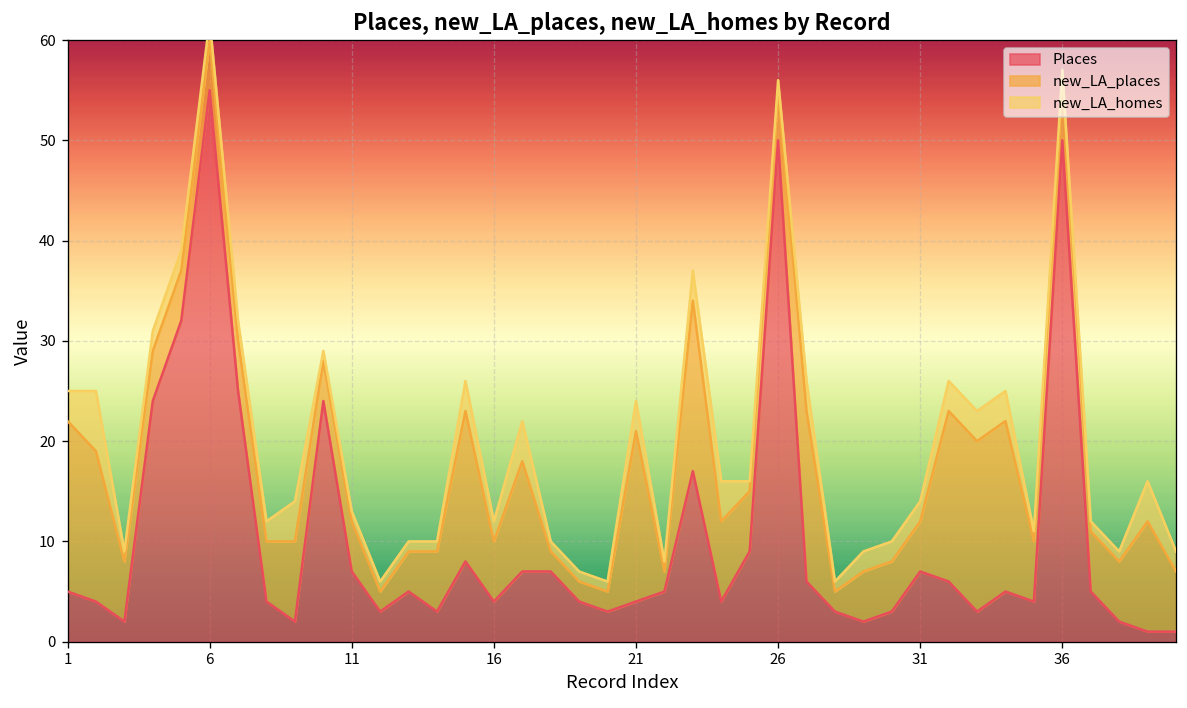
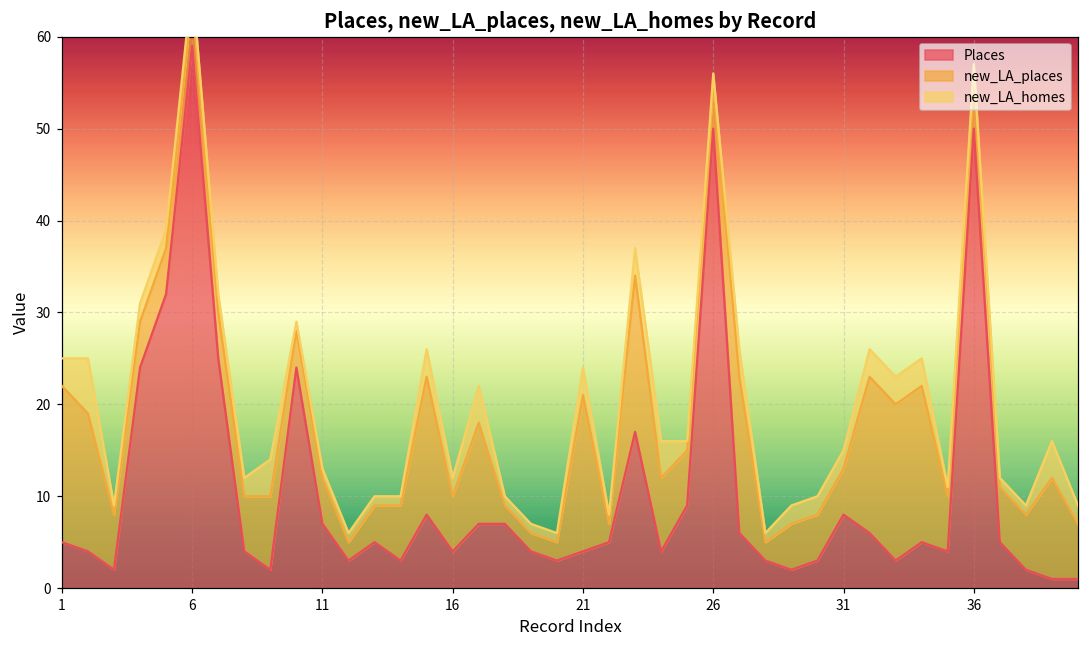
Places, 6: 55 -> 59
Places, 31: 7 -> 8
